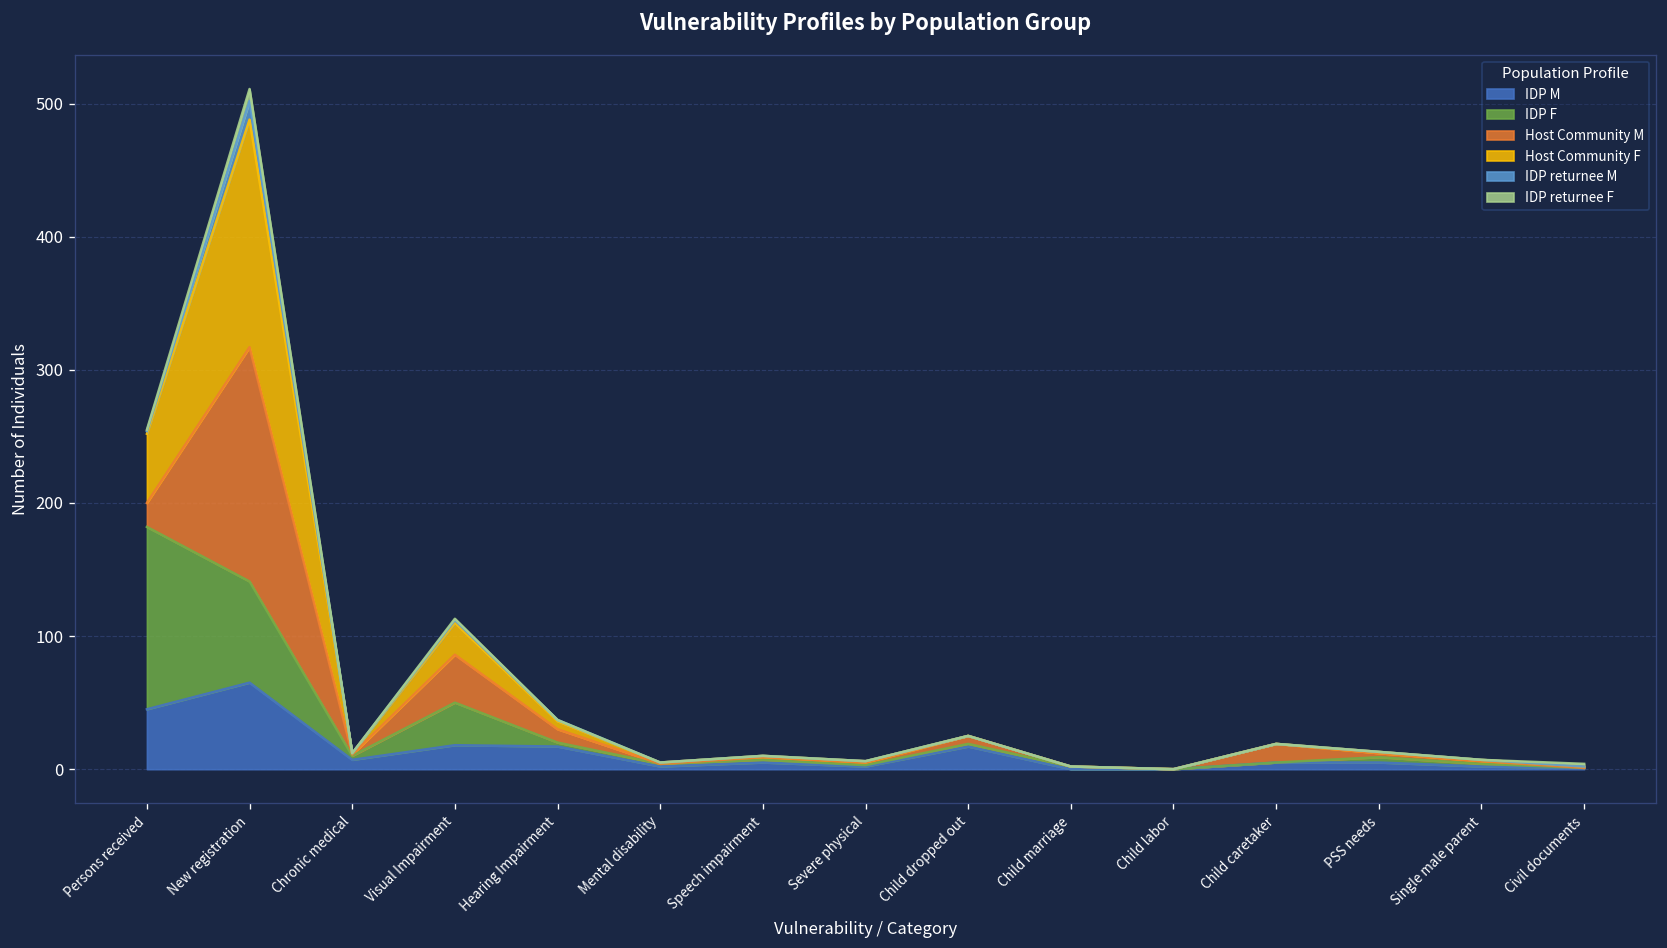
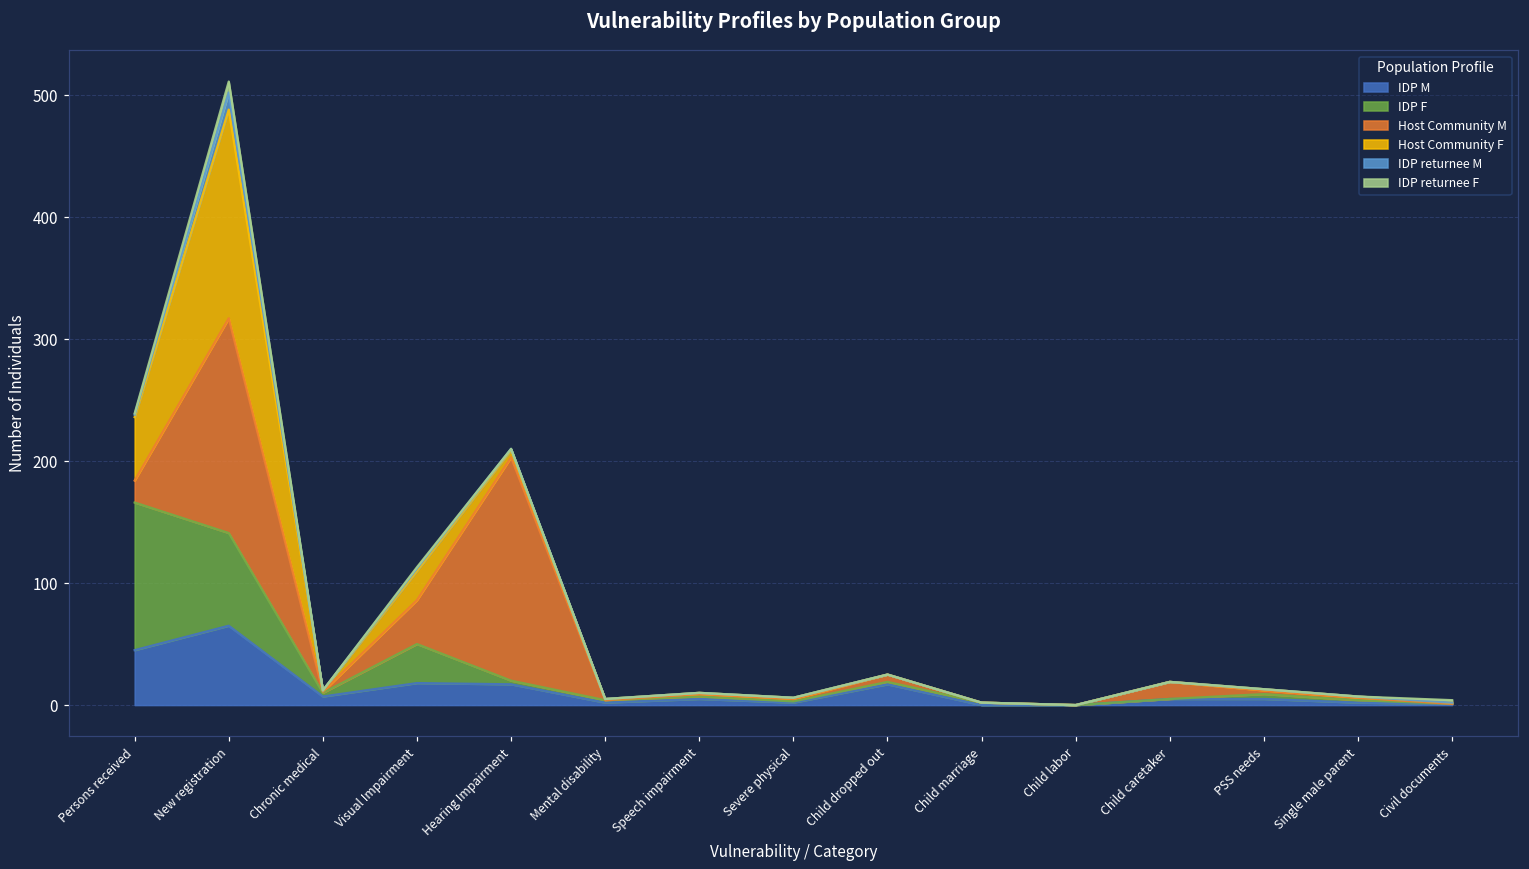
IDP F, Persons received: 137 -> 121
Host Community M, Hearing Impairment: 10 -> 183
